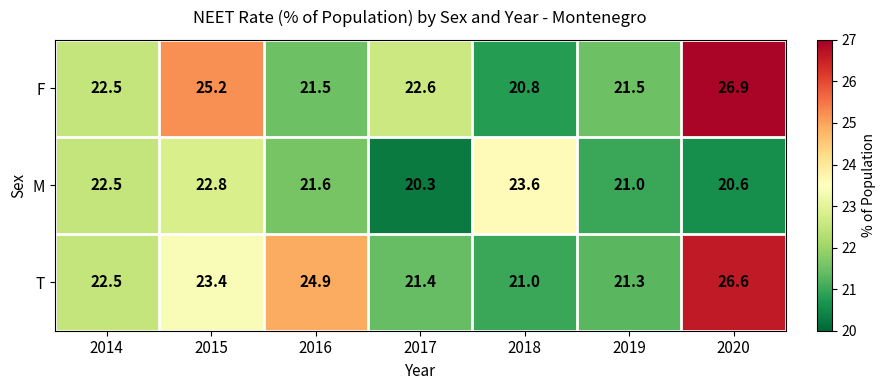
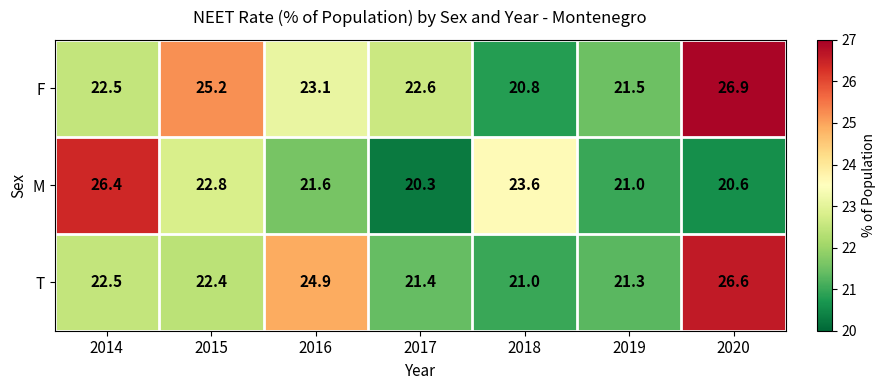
F, 2016: 21.5 -> 23.1
M, 2014: 22.5 -> 26.4
T, 2015: 23.4 -> 22.4
